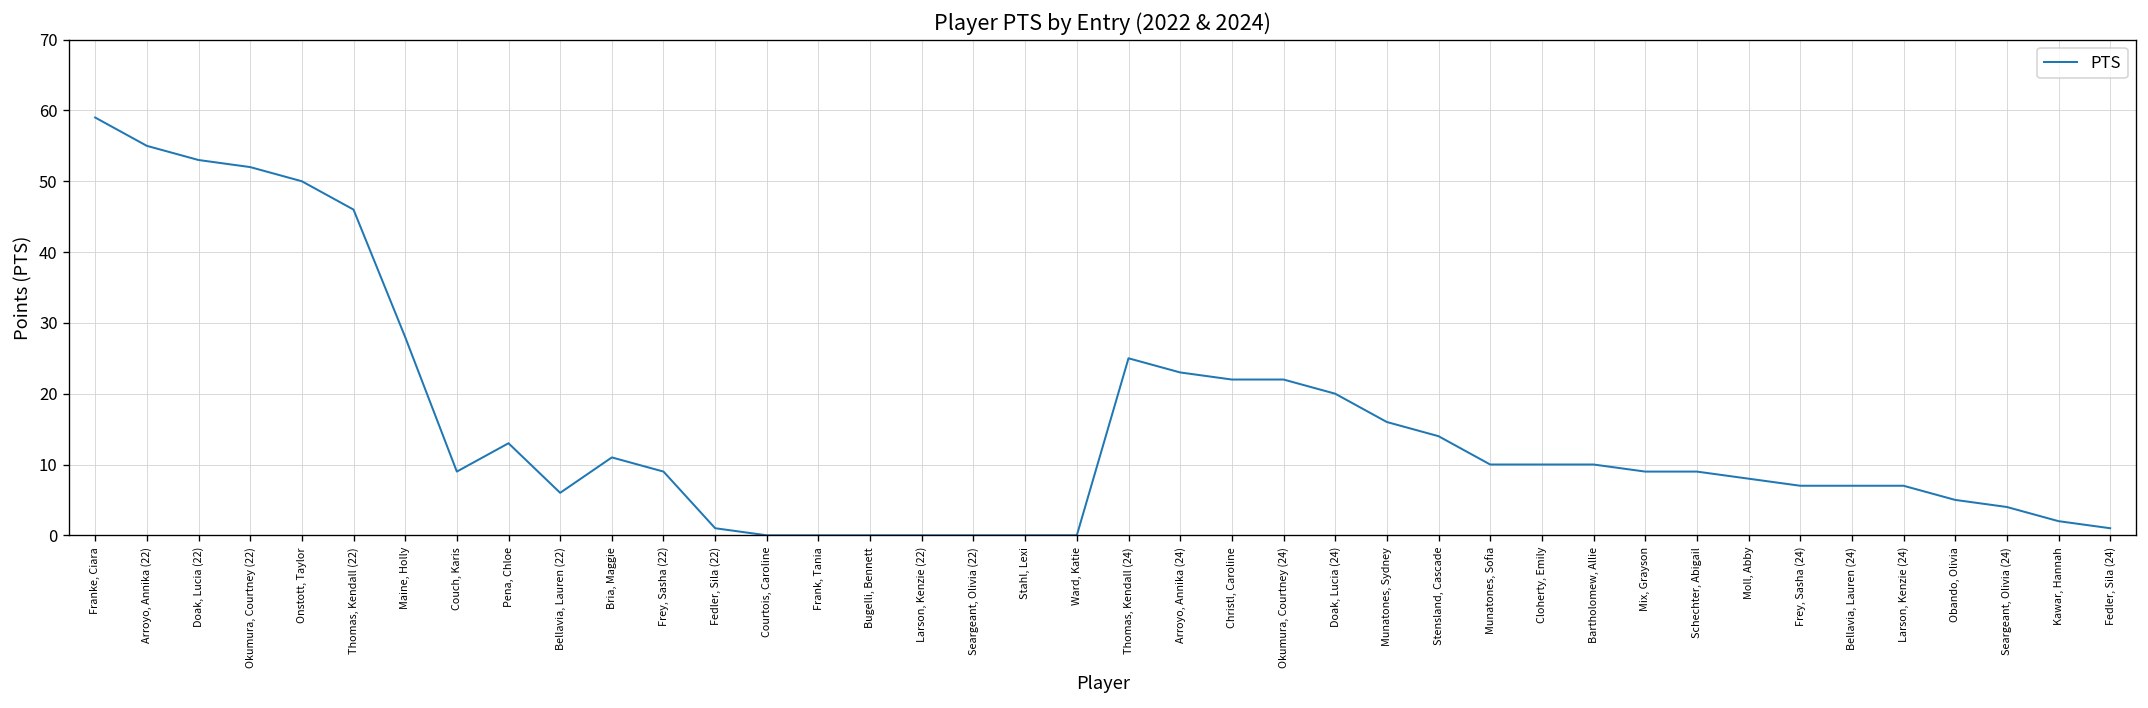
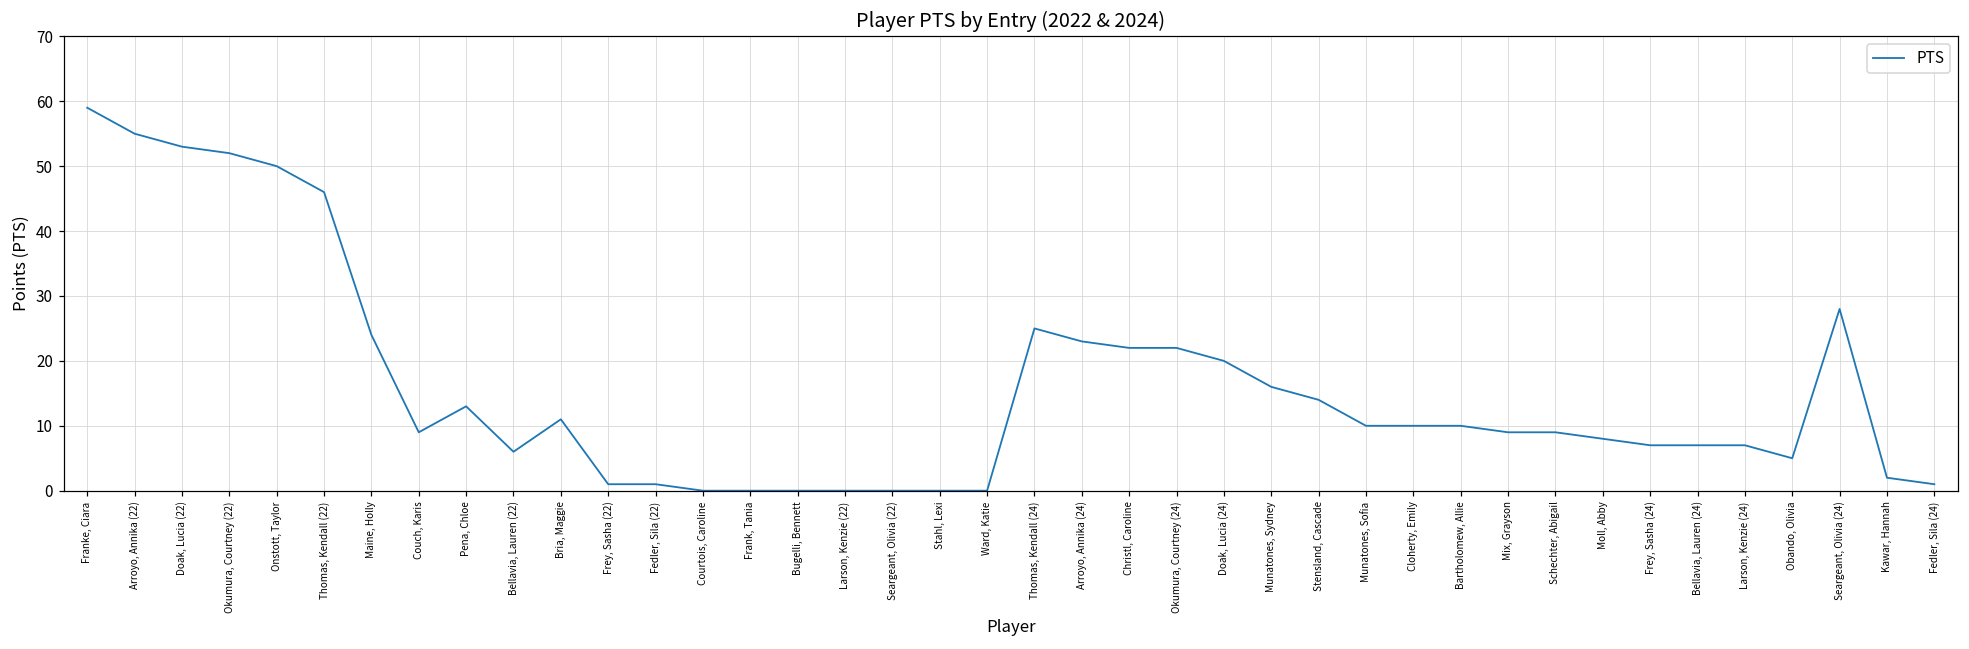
Maine, Holly: 28 -> 24
Frey, Sasha (22): 9 -> 1
Seargeant, Olivia (24): 4 -> 28
